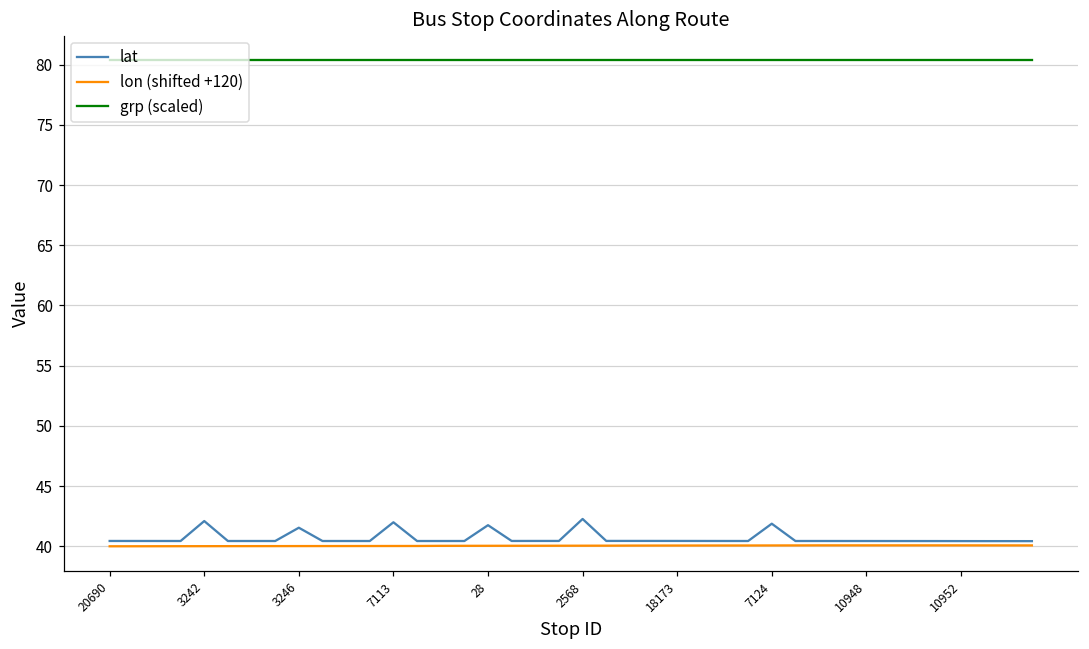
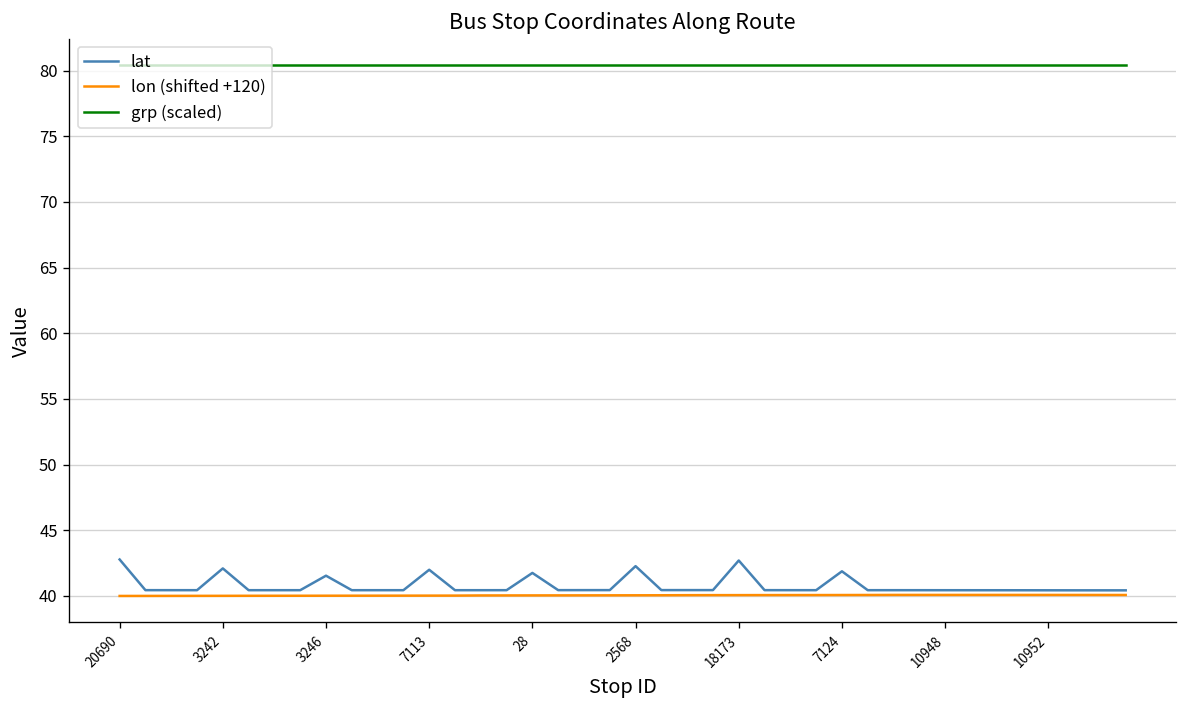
lat, 20690: 40.4 -> 42.8
lat, 18173: 40.4 -> 42.7
